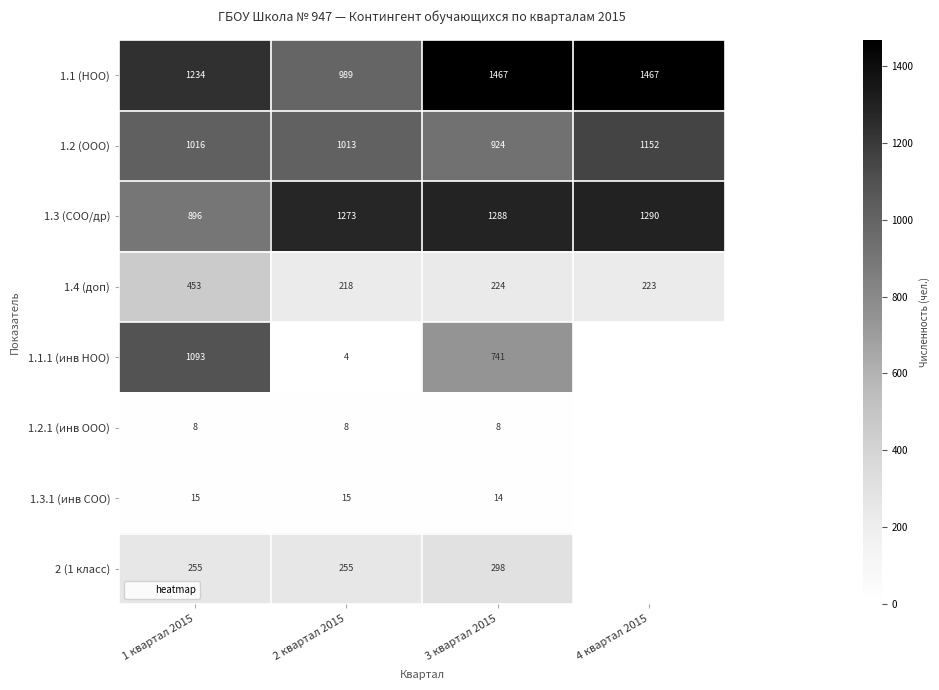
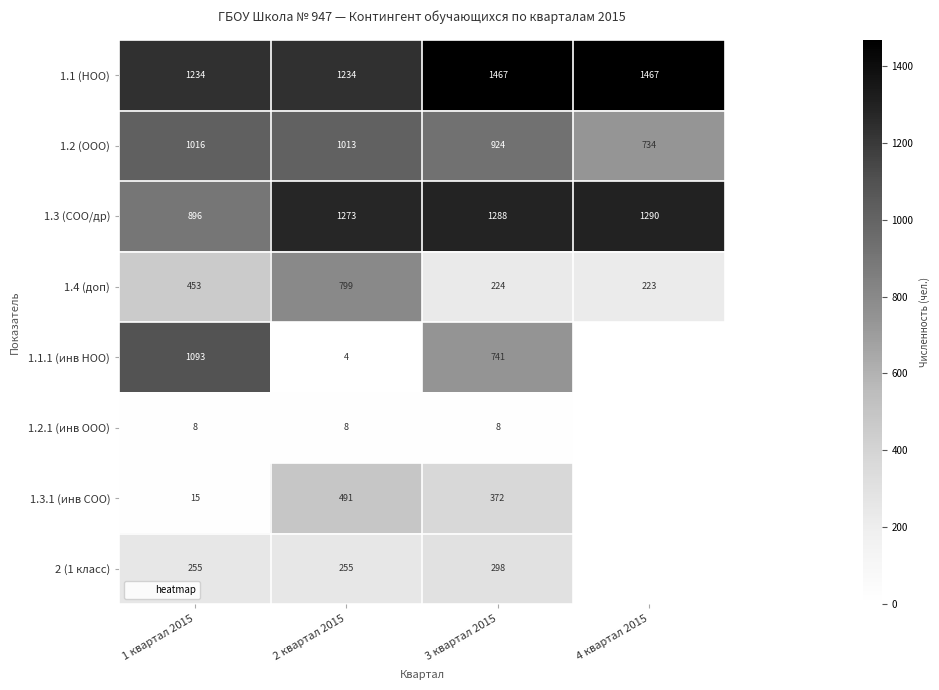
1.1 (НОО), 2 квартал 2015: 989 -> 1234
1.2 (ООО), 4 квартал 2015: 1152 -> 734
1.4 (доп), 2 квартал 2015: 218 -> 799
1.3.1 (инв СОО), 2 квартал 2015: 15 -> 491
1.3.1 (инв СОО), 3 квартал 2015: 14 -> 372
